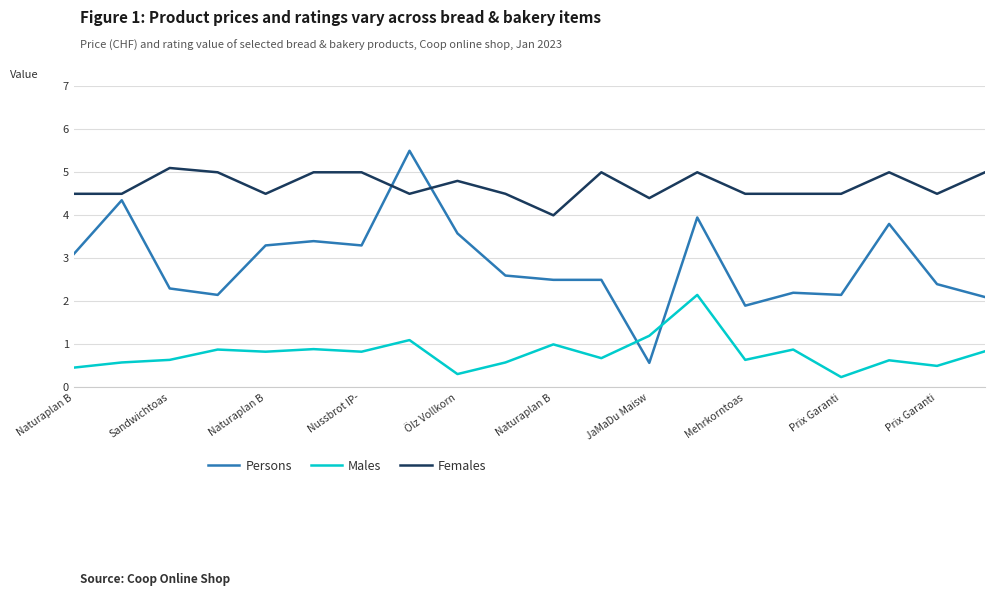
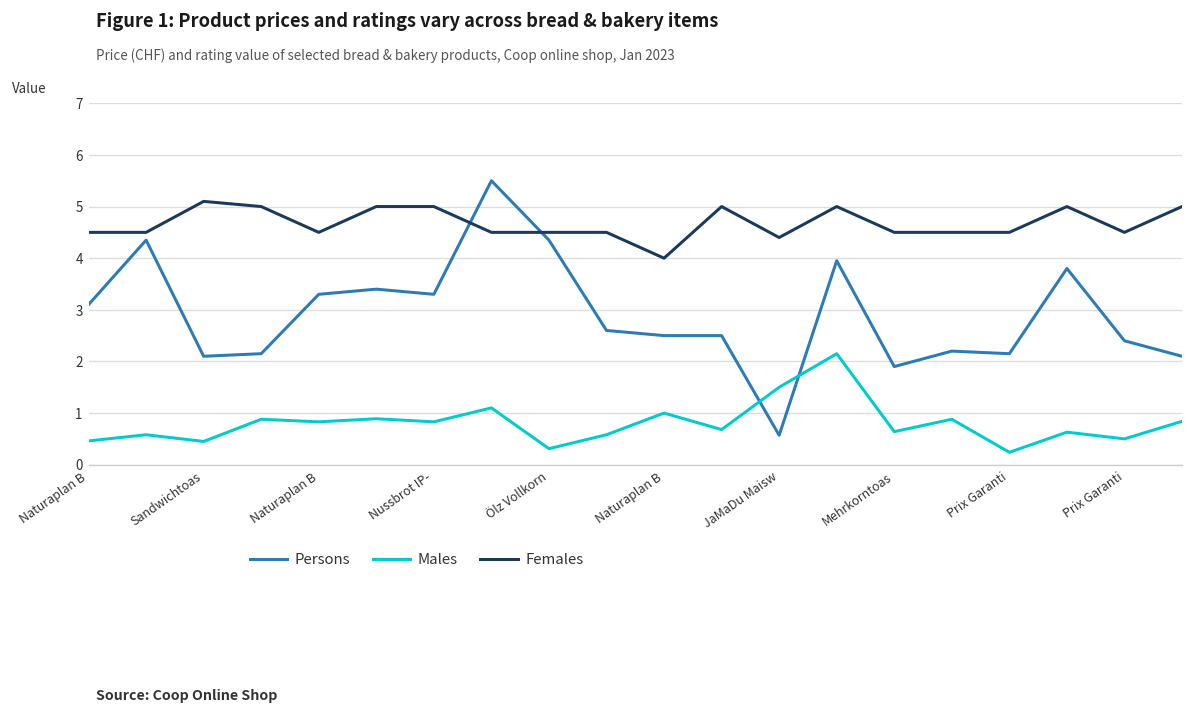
Persons, Sandwichtoas: 2.3 -> 2.1
Males, Sandwichtoas: 0.6 -> 0.5
Persons, Ölz Vollkorn: 3.6 -> 4.4
Females, Ölz Vollkorn: 4.8 -> 4.5
Males, JaMaDu Maisw: 1.2 -> 1.5
